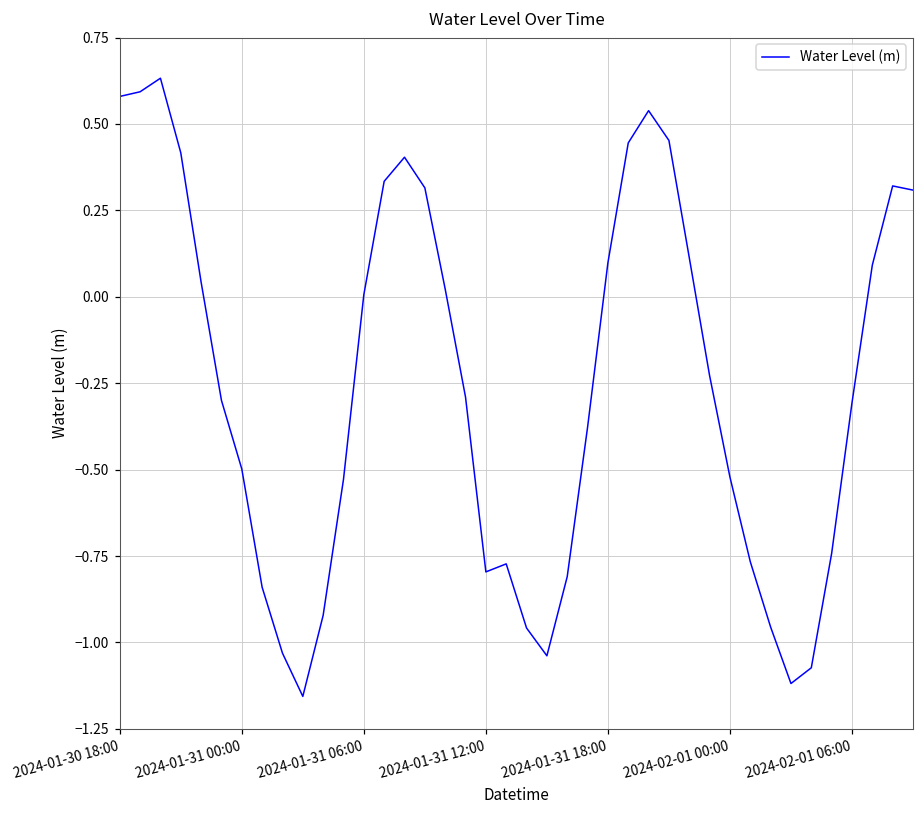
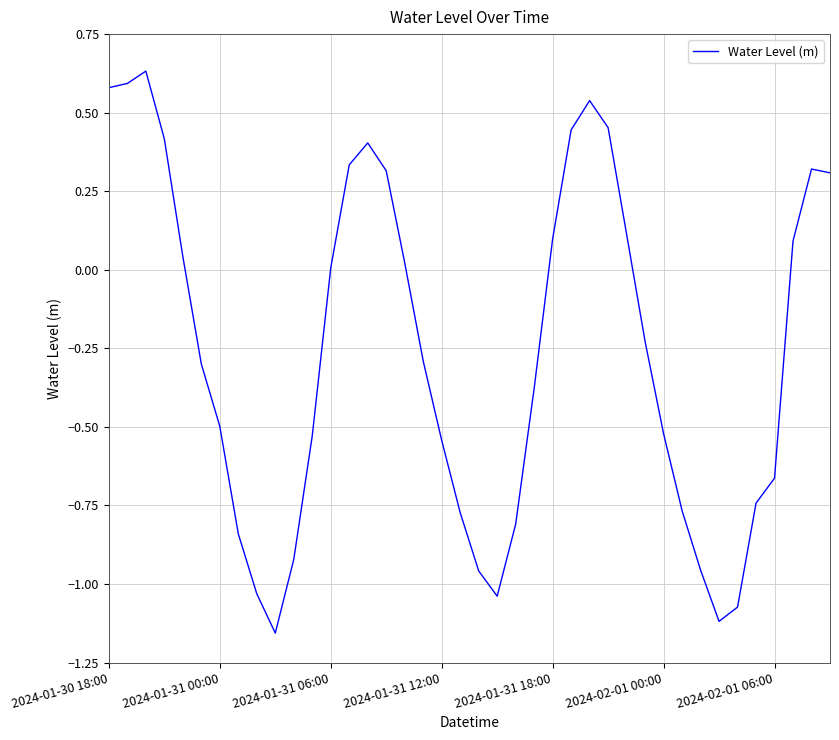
2024-01-31 12:00: -0.80 -> -0.54
2024-02-01 06:00: -0.31 -> -0.66
